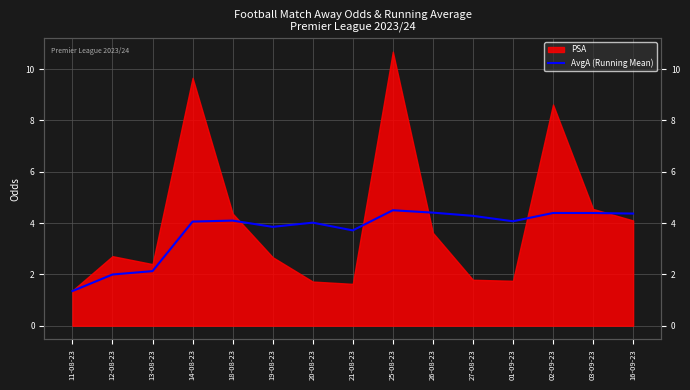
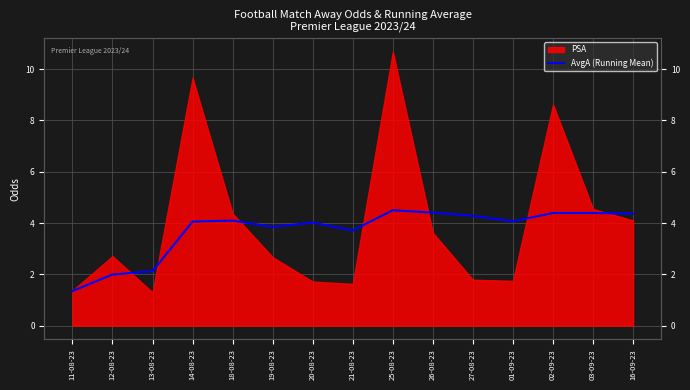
PSA, 13-08-23: 2.4 -> 1.3
